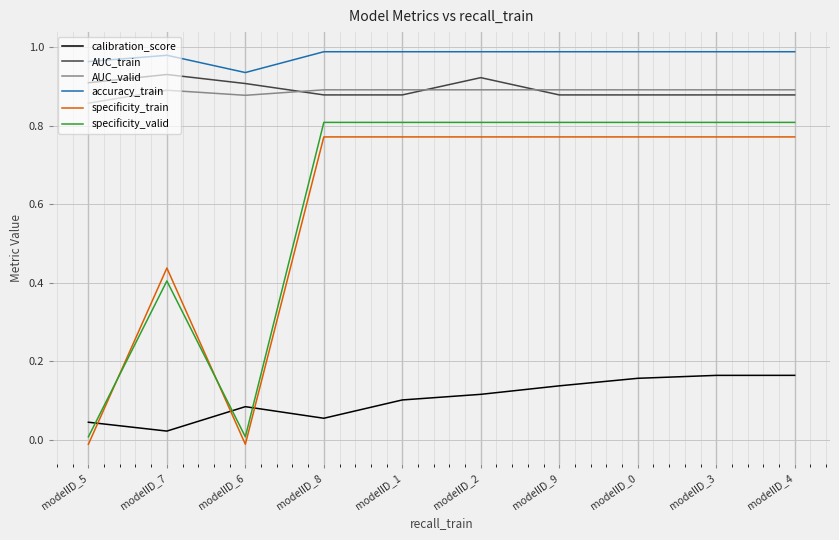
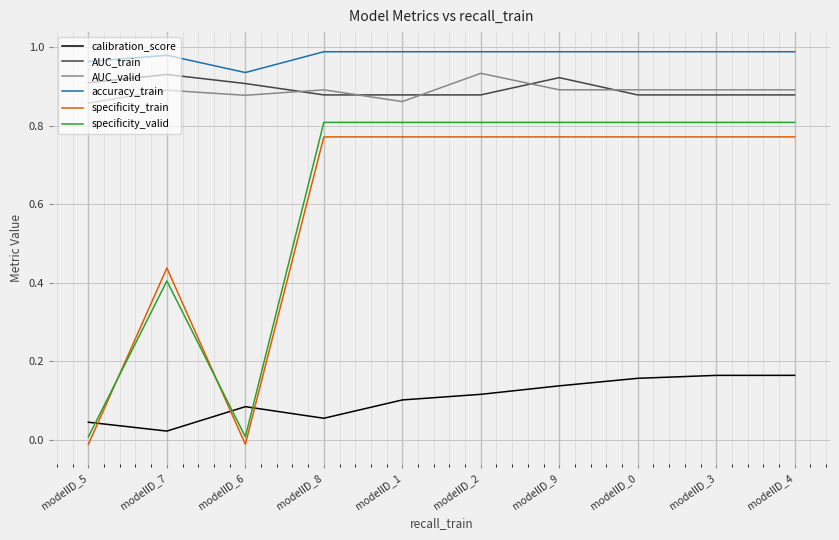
AUC_valid, modelID_1: 0.89 -> 0.86
AUC_train, modelID_2: 0.92 -> 0.88
AUC_valid, modelID_2: 0.89 -> 0.93
AUC_train, modelID_9: 0.88 -> 0.92
